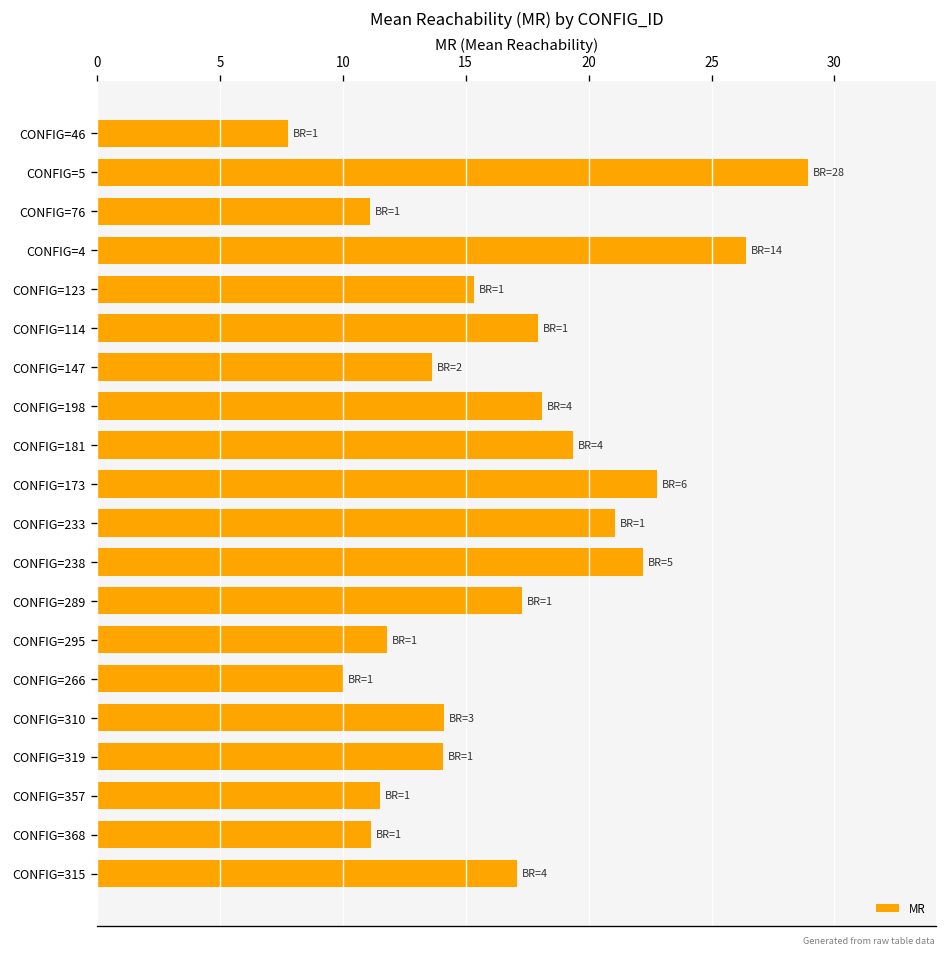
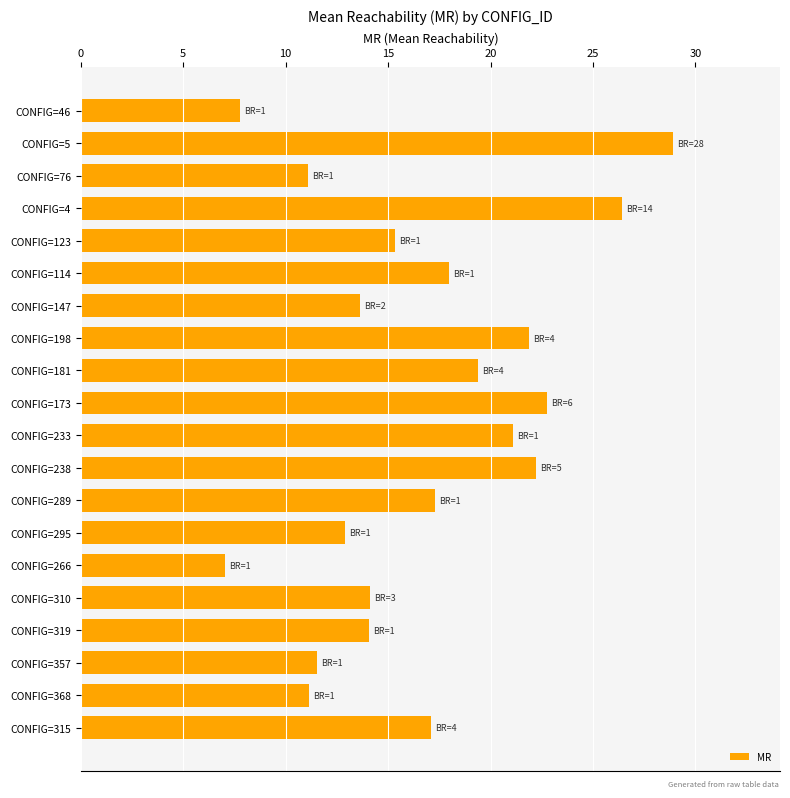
CONFIG=198: 18.1 -> 21.9
CONFIG=295: 11.8 -> 12.9
CONFIG=266: 10.0 -> 7.0
